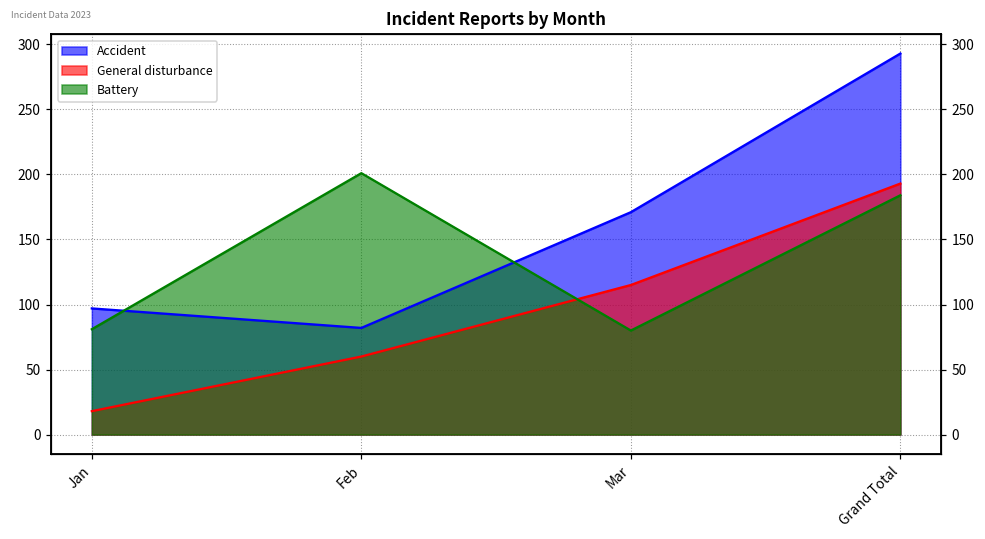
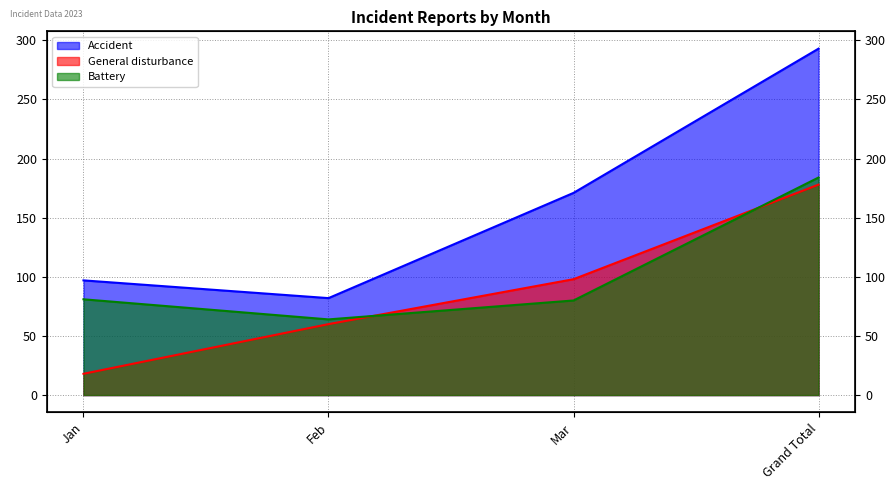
Battery, Feb: 201 -> 64
General disturbance, Mar: 115 -> 98
General disturbance, Grand Total: 193 -> 178
